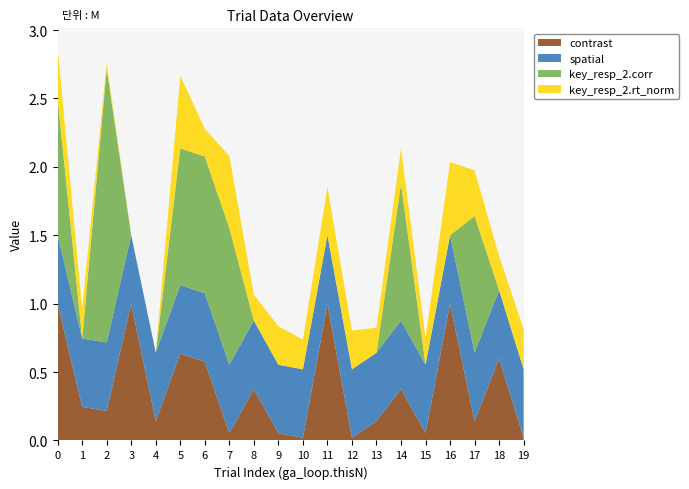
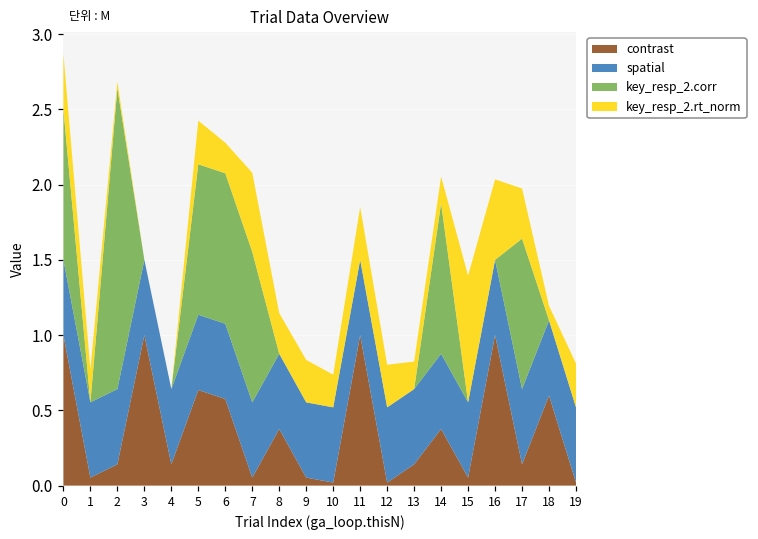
contrast, 1: 0.25 -> 0.05
contrast, 2: 0.22 -> 0.14
key_resp_2.rt_norm, 5: 0.53 -> 0.29
key_resp_2.rt_norm, 8: 0.19 -> 0.27
key_resp_2.rt_norm, 14: 0.26 -> 0.18
key_resp_2.rt_norm, 15: 0.20 -> 0.84
key_resp_2.rt_norm, 18: 0.25 -> 0.10
